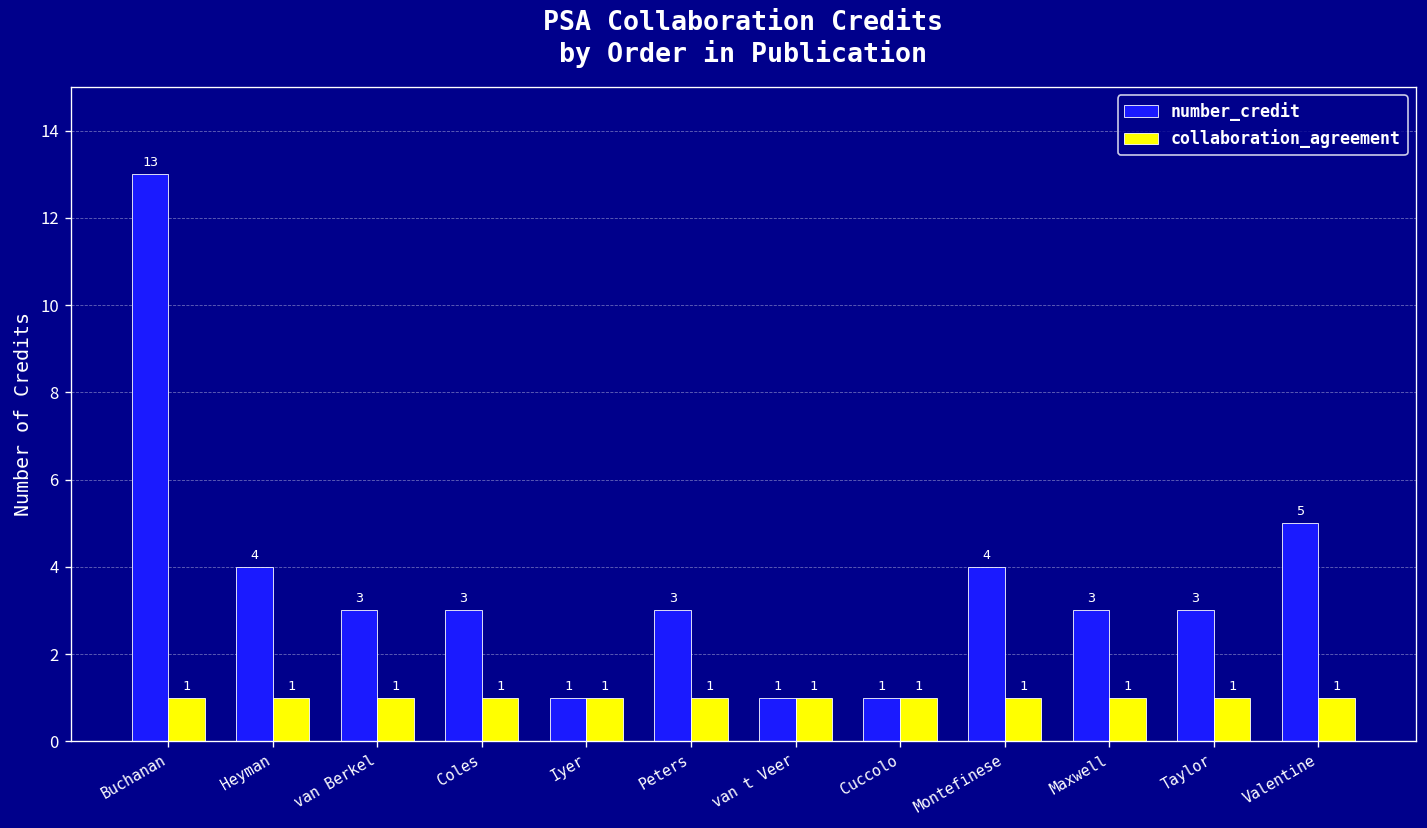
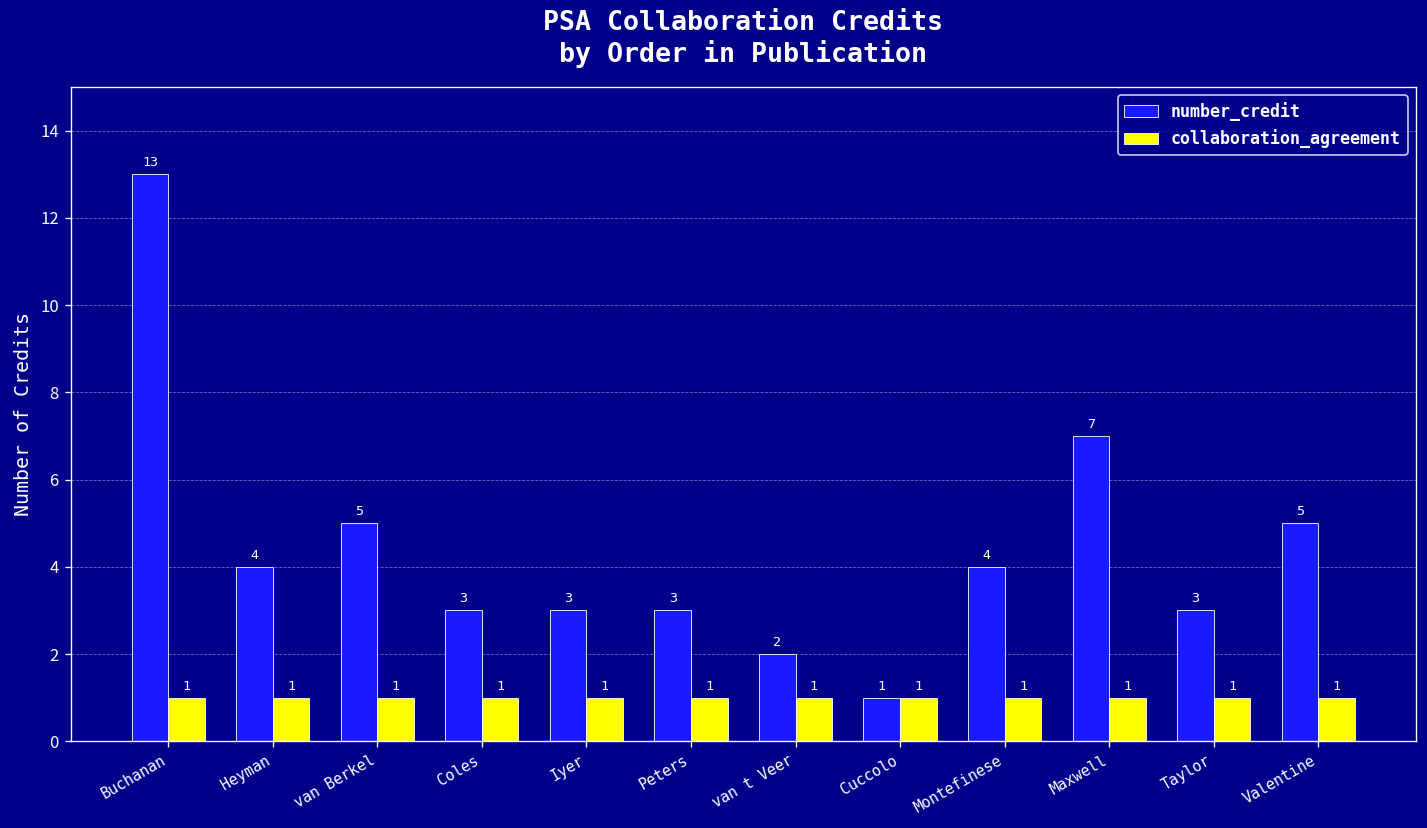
number_credit, van Berkel: 3 -> 5
number_credit, Iyer: 1 -> 3
number_credit, van t Veer: 1 -> 2
number_credit, Maxwell: 3 -> 7
